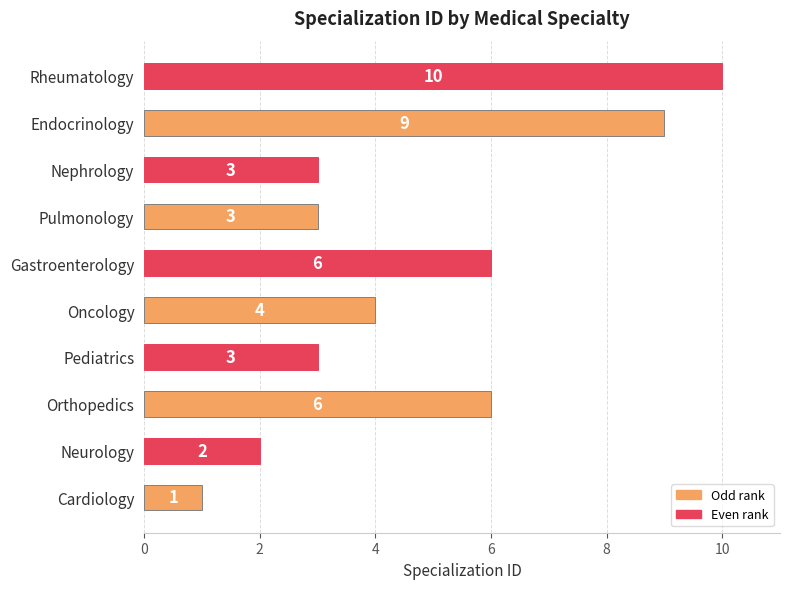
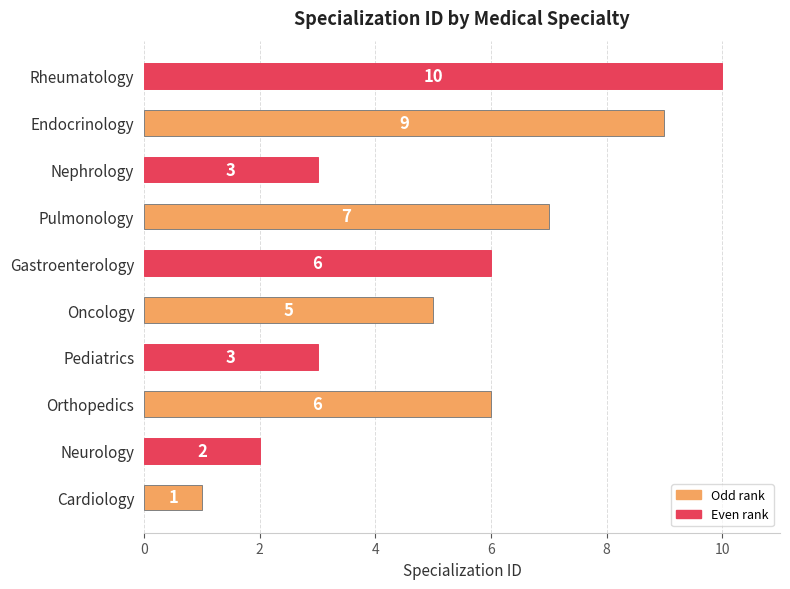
Pulmonology: 3 -> 7
Oncology: 4 -> 5
